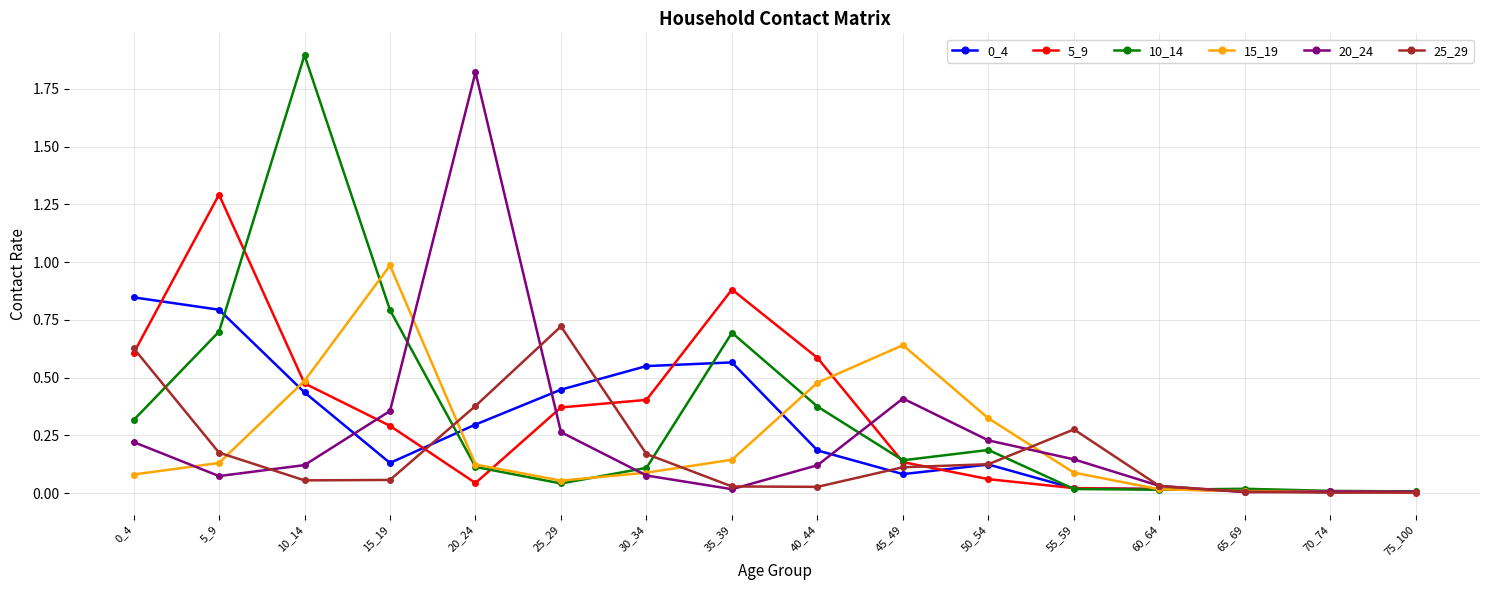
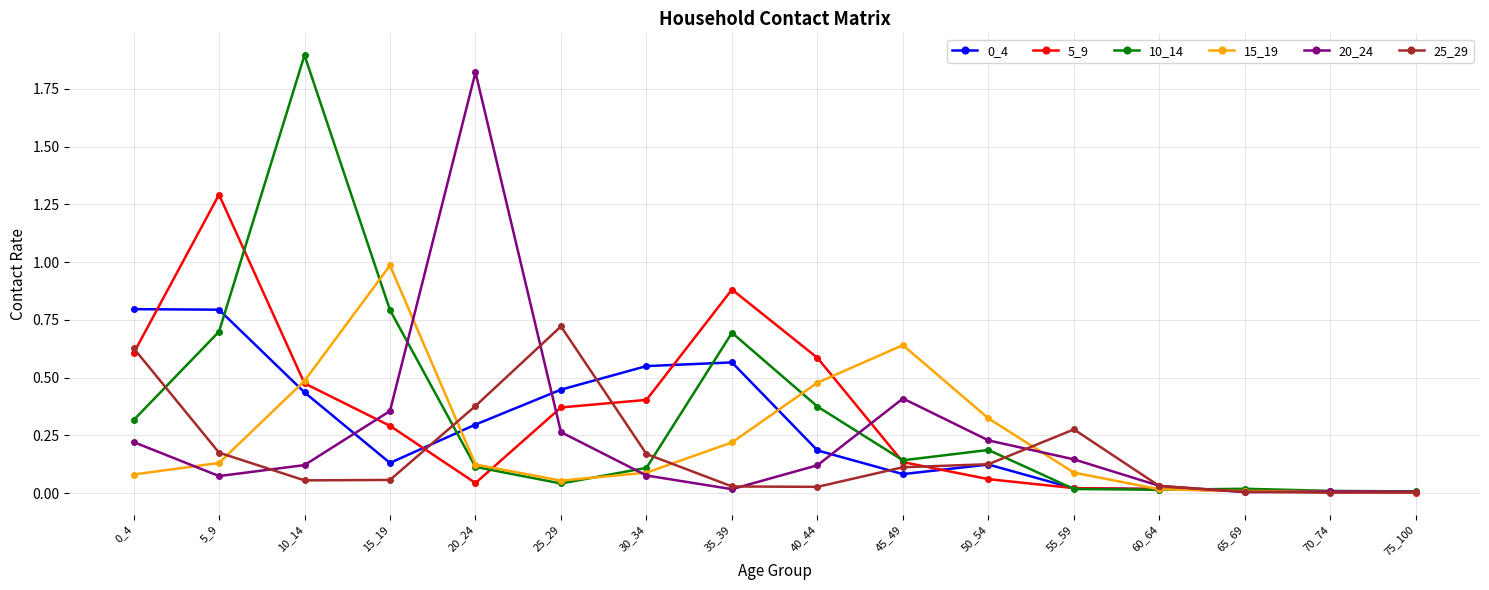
0_4, 0_4: 0.85 -> 0.80
15_19, 35_39: 0.14 -> 0.22
